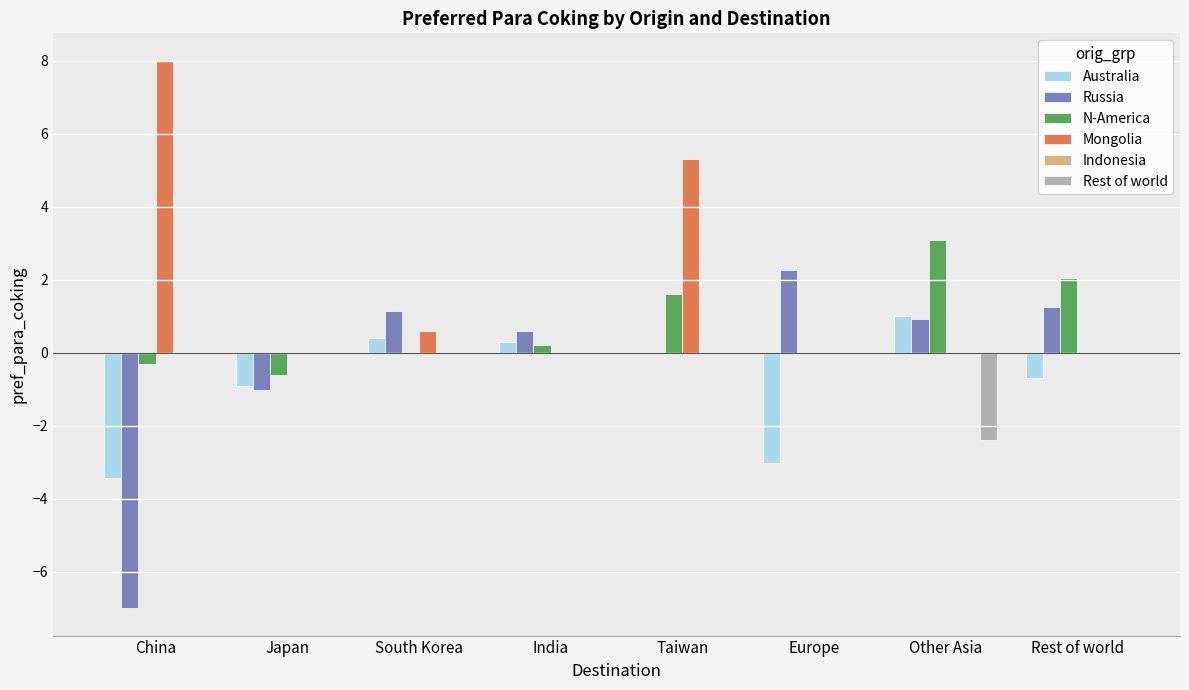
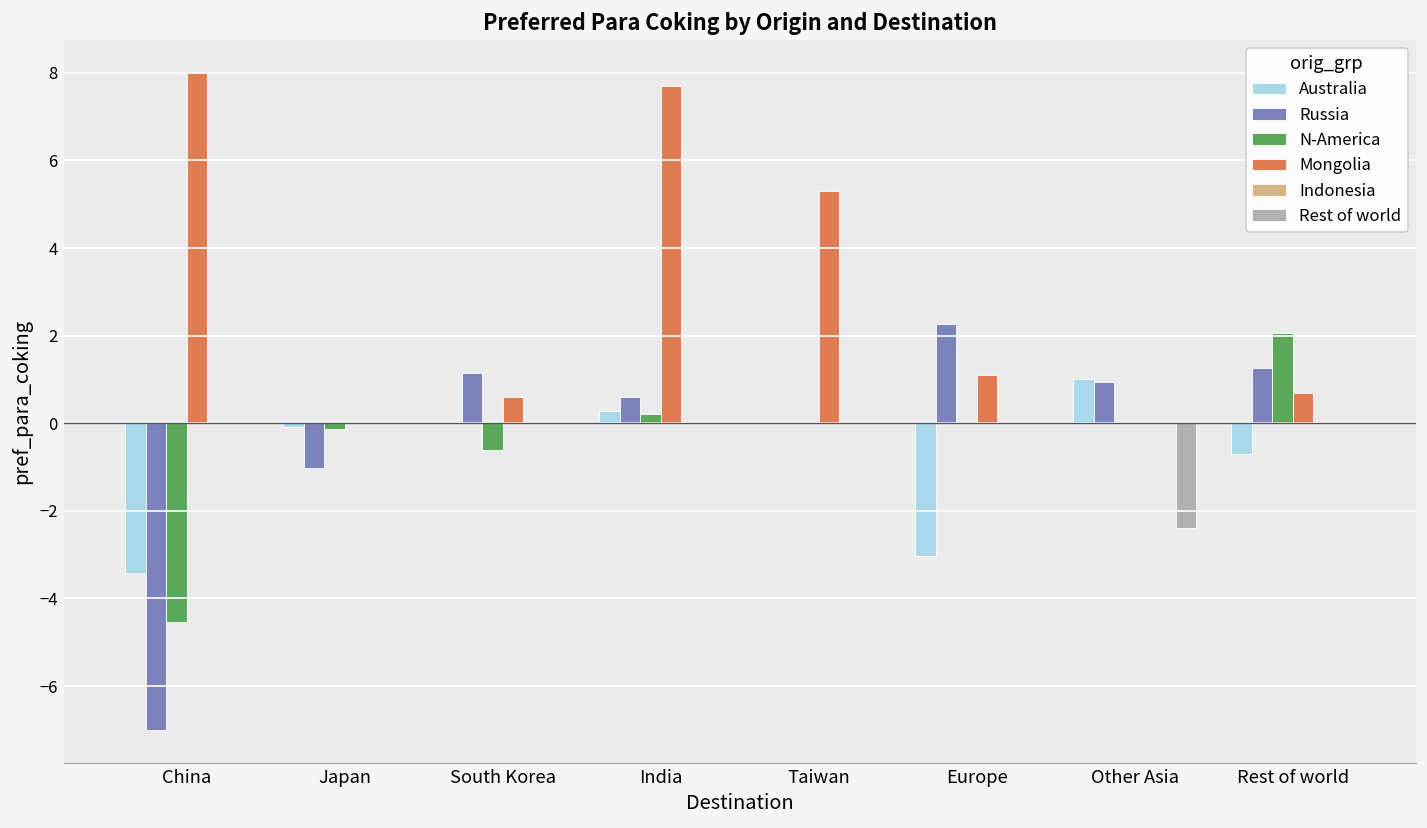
N-America, China: -0.3 -> -4.5
Australia, Japan: -0.9 -> -0.1
N-America, Japan: -0.6 -> -0.1
Australia, South Korea: 0.4 -> 0.0
N-America, South Korea: 0.0 -> -0.6
Mongolia, India: 0.0 -> 7.7
N-America, Taiwan: 1.6 -> 0.0
Mongolia, Europe: 0.0 -> 1.1
N-America, Other Asia: 3.1 -> 0.0
Mongolia, Rest of world: 0.0 -> 0.7
